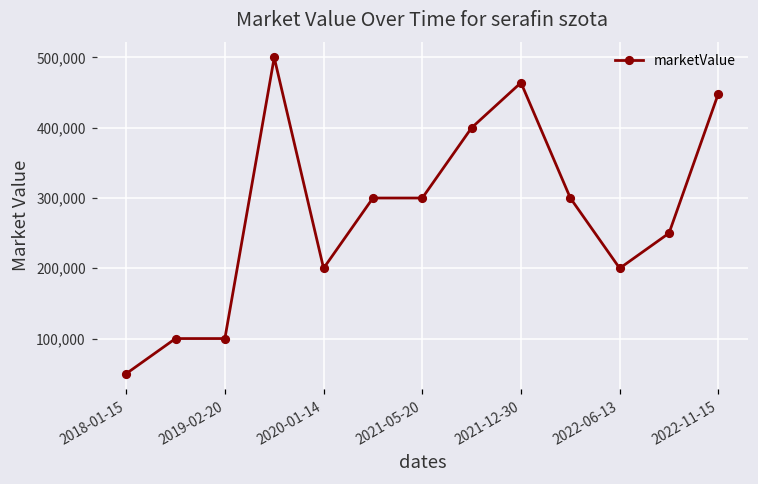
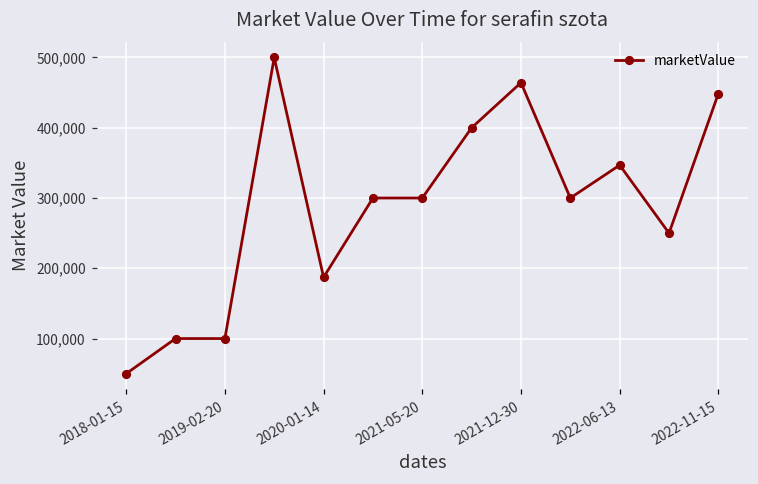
2020-01-14: 200,000 -> 190,000
2022-06-13: 200,000 -> 350,000
